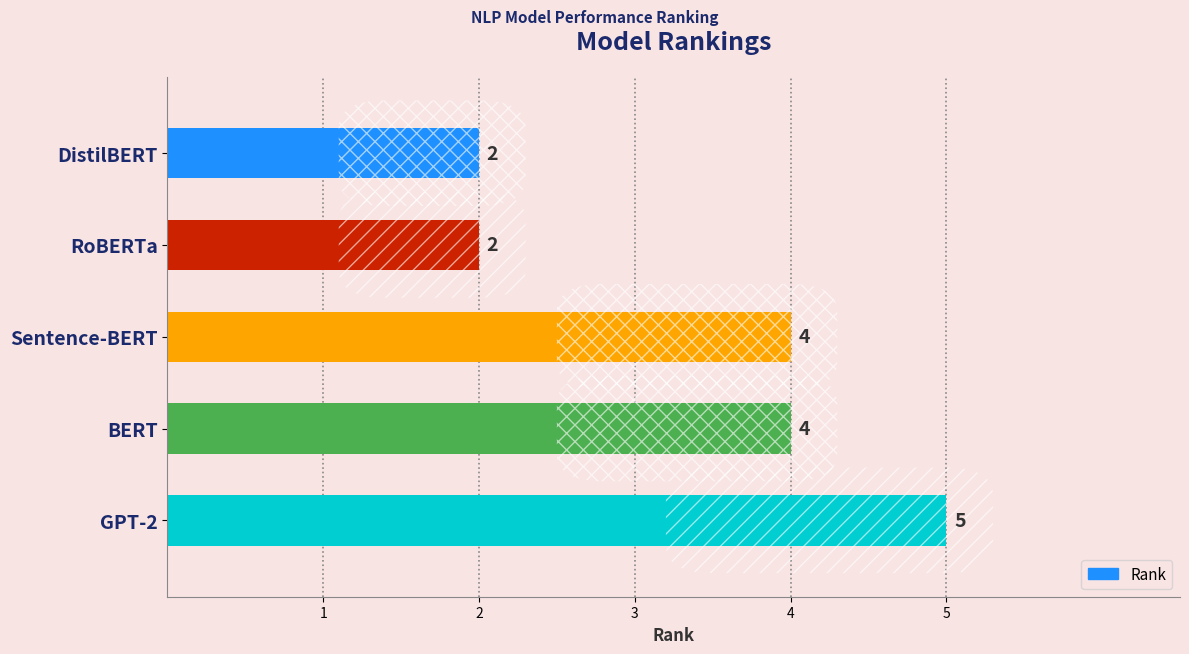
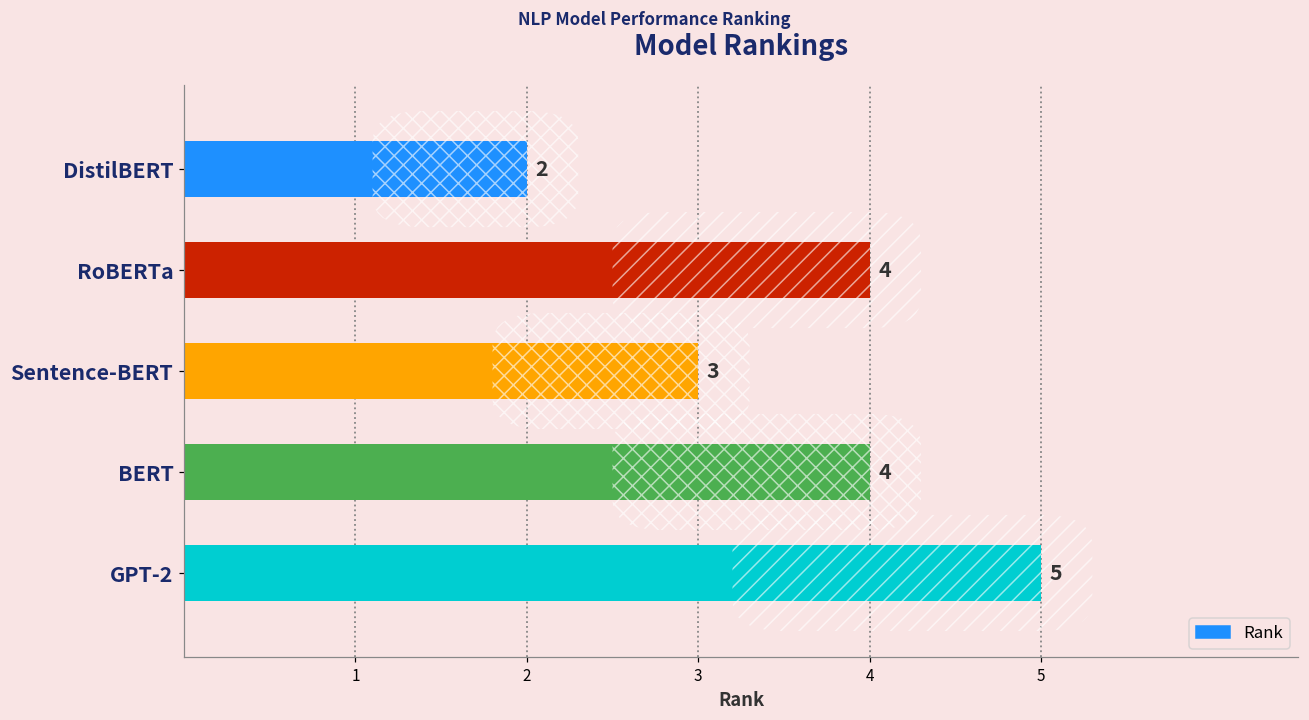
RoBERTa: 2 -> 4
Sentence-BERT: 4 -> 3
